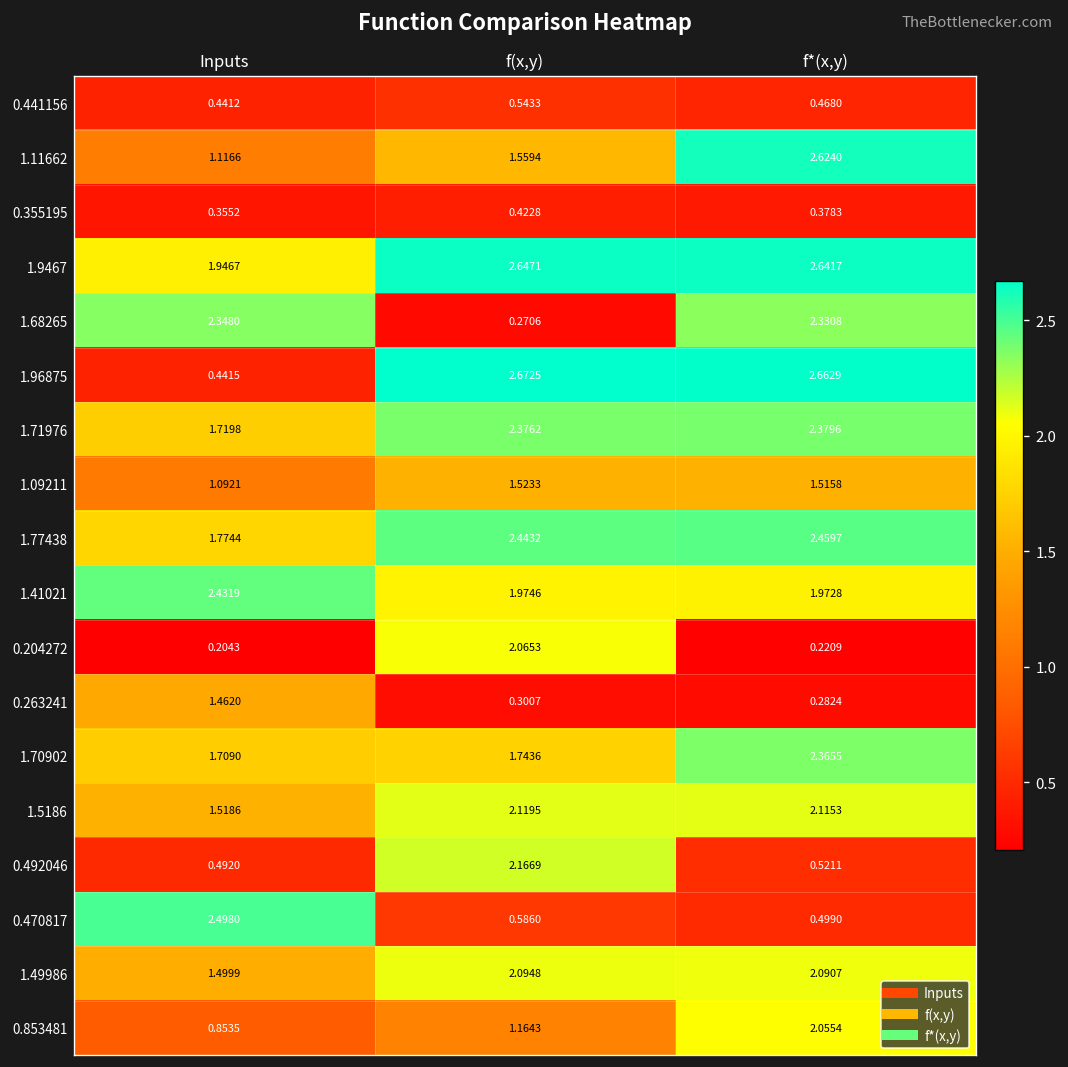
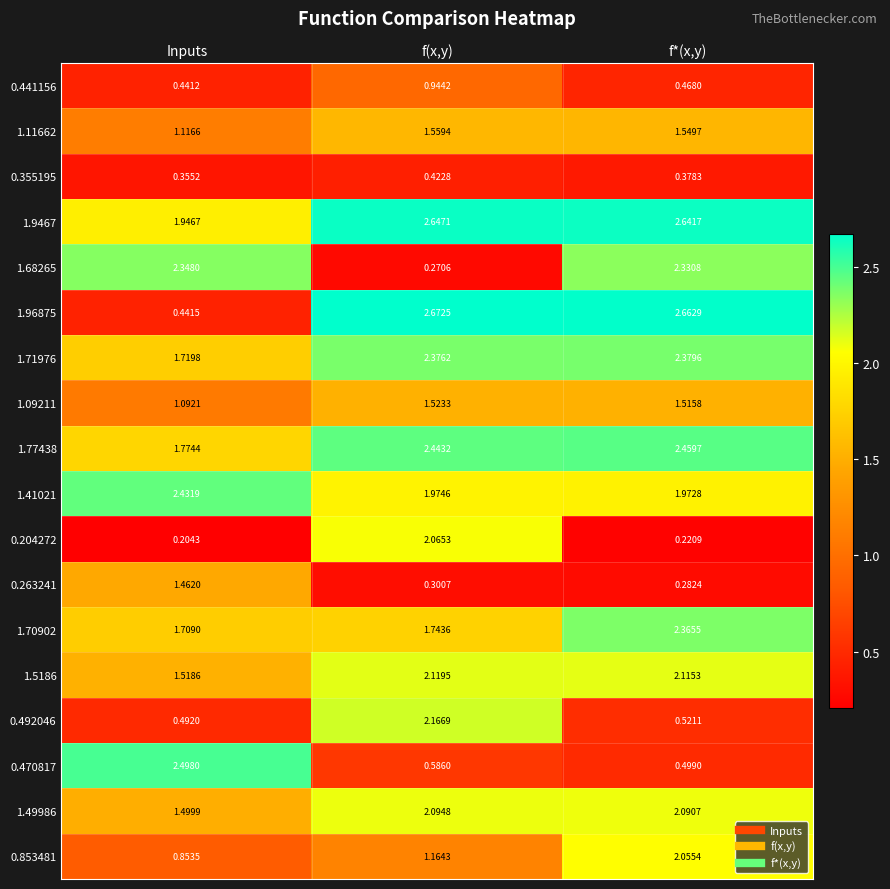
0.441156, f(x,y): 0.5433 -> 0.9442
1.11662, f*(x,y): 2.6240 -> 1.5497
